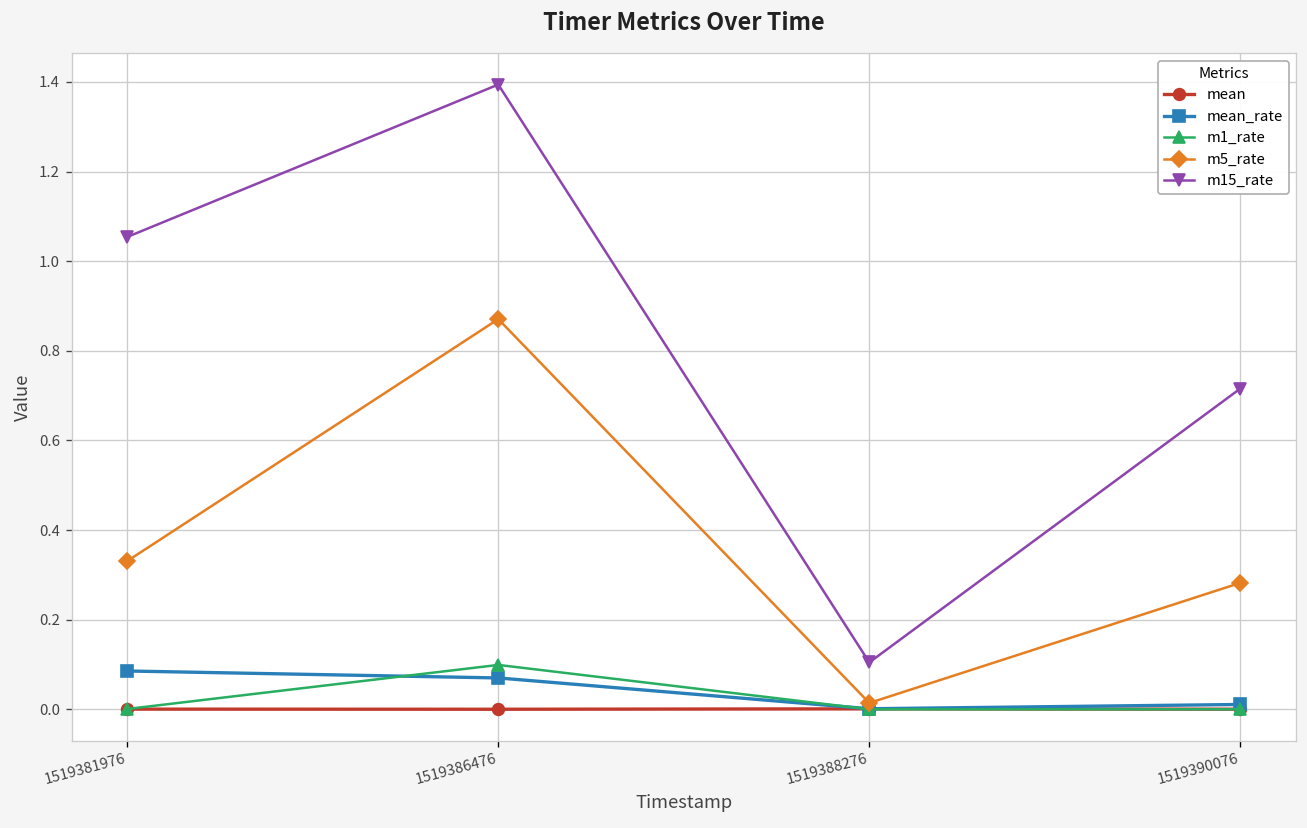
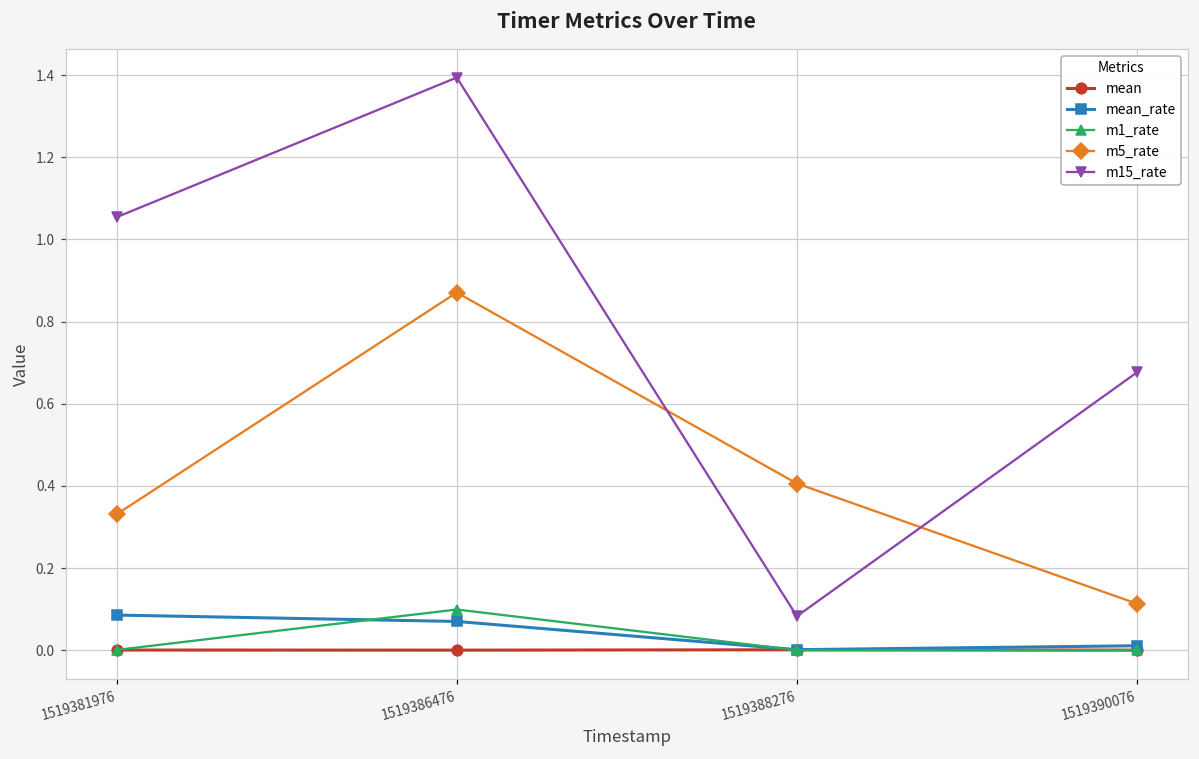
m5_rate, 1519388276: 0.01 -> 0.41
m15_rate, 1519388276: 0.10 -> 0.08
m5_rate, 1519390076: 0.28 -> 0.11
m15_rate, 1519390076: 0.72 -> 0.68
